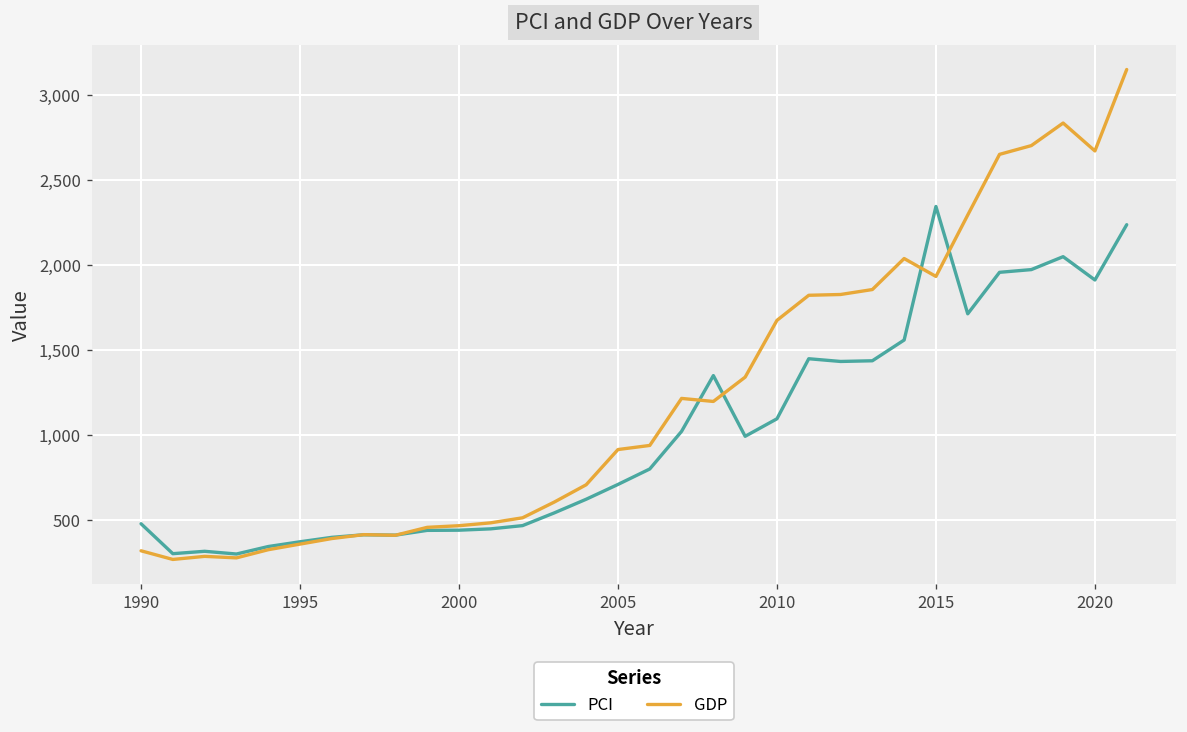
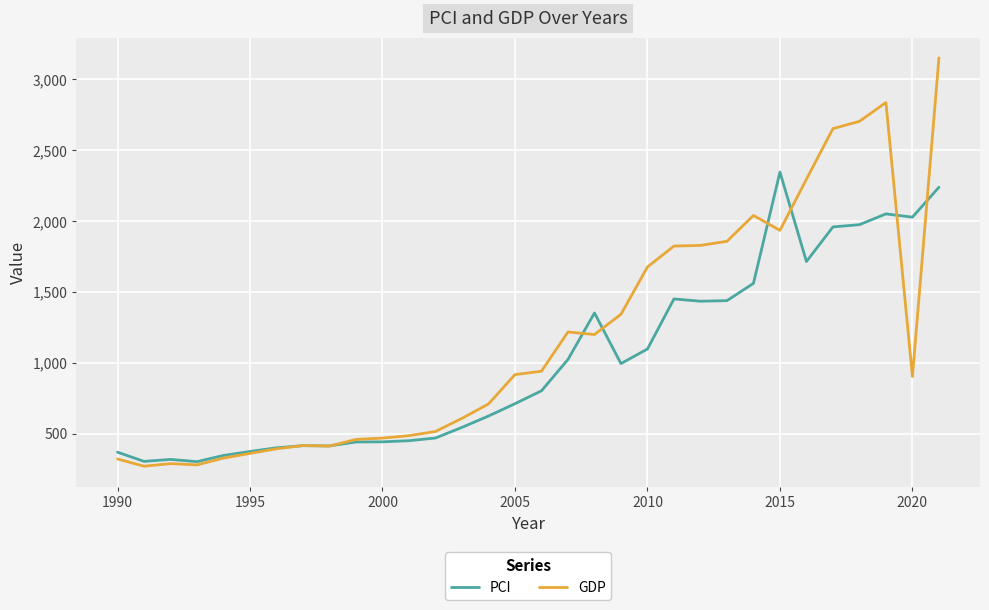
PCI, 1990: 480 -> 370
PCI, 2020: 1,910 -> 2,030
GDP, 2020: 2,670 -> 900
